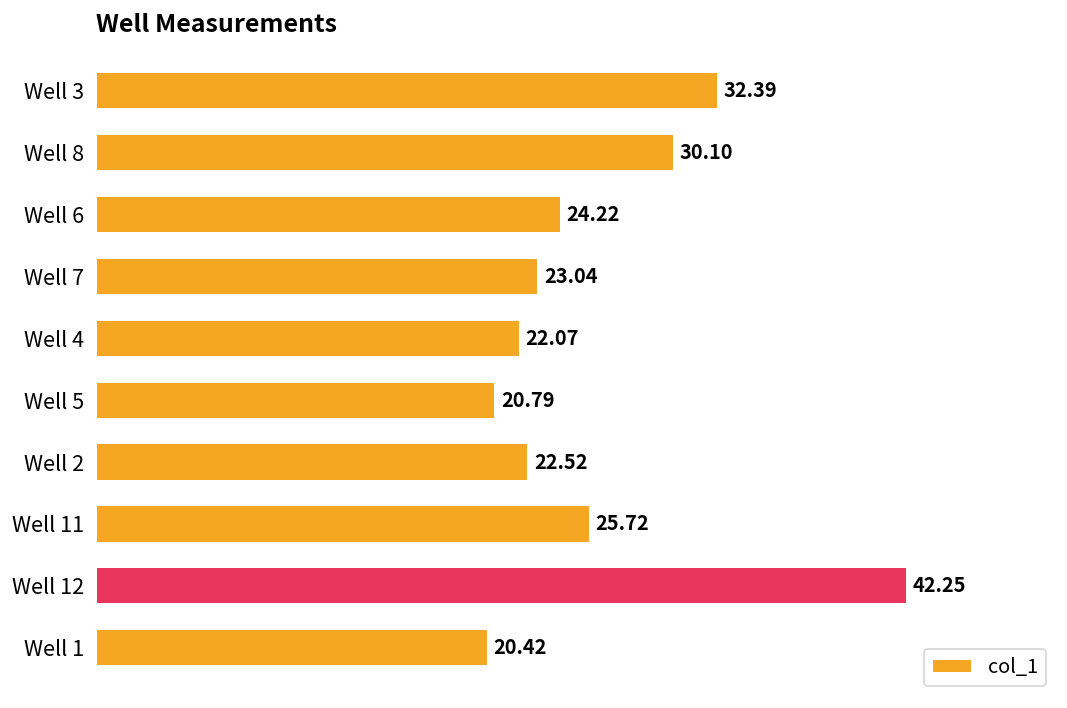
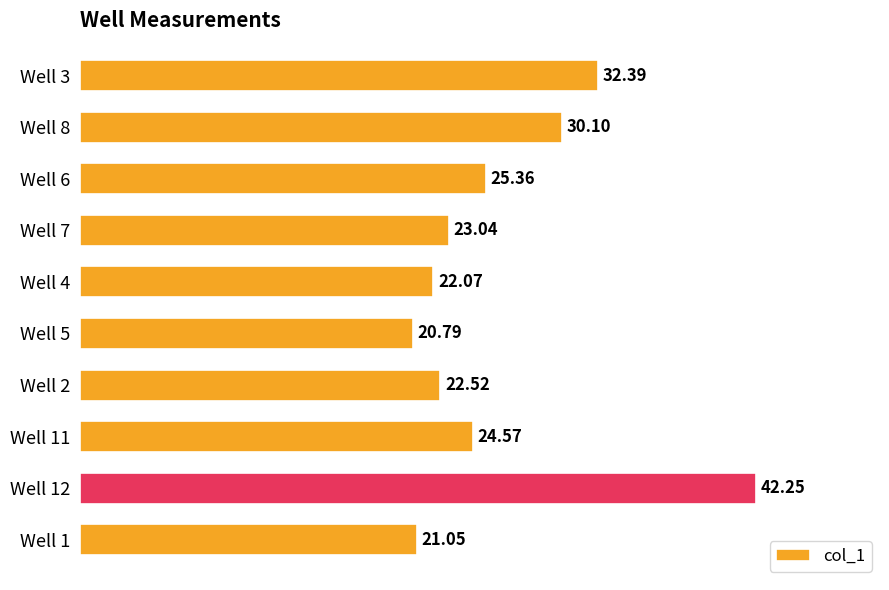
Well 6: 24.22 -> 25.36
Well 11: 25.72 -> 24.57
Well 1: 20.42 -> 21.05
